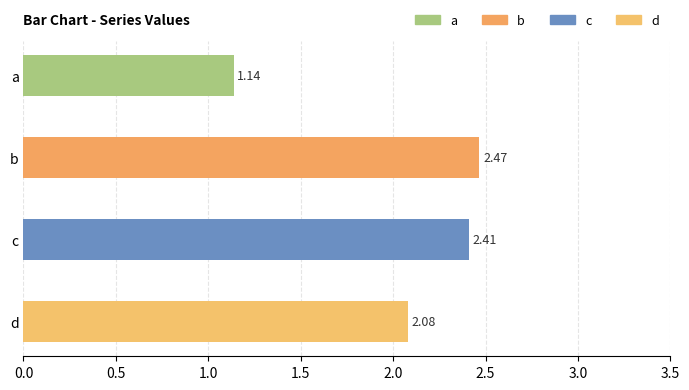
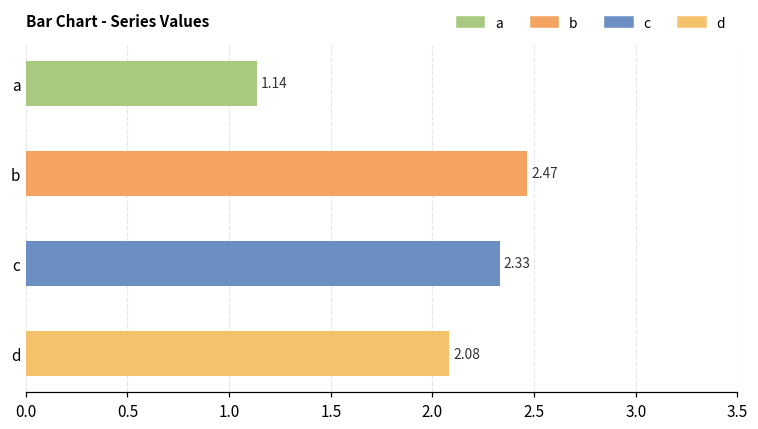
c: 2.41 -> 2.33
